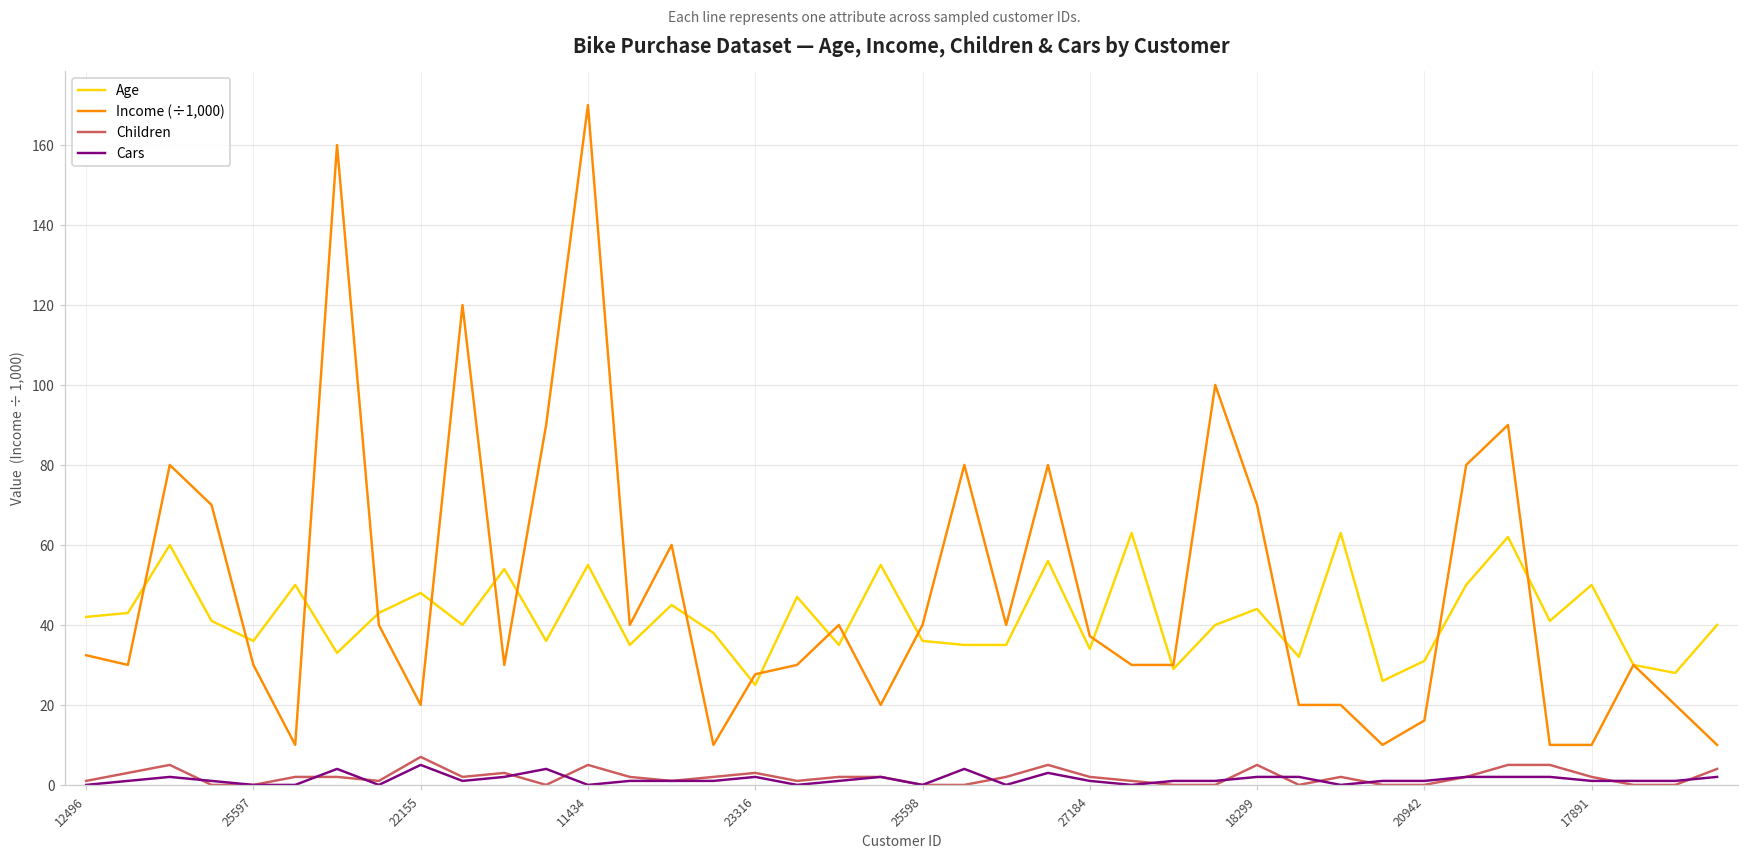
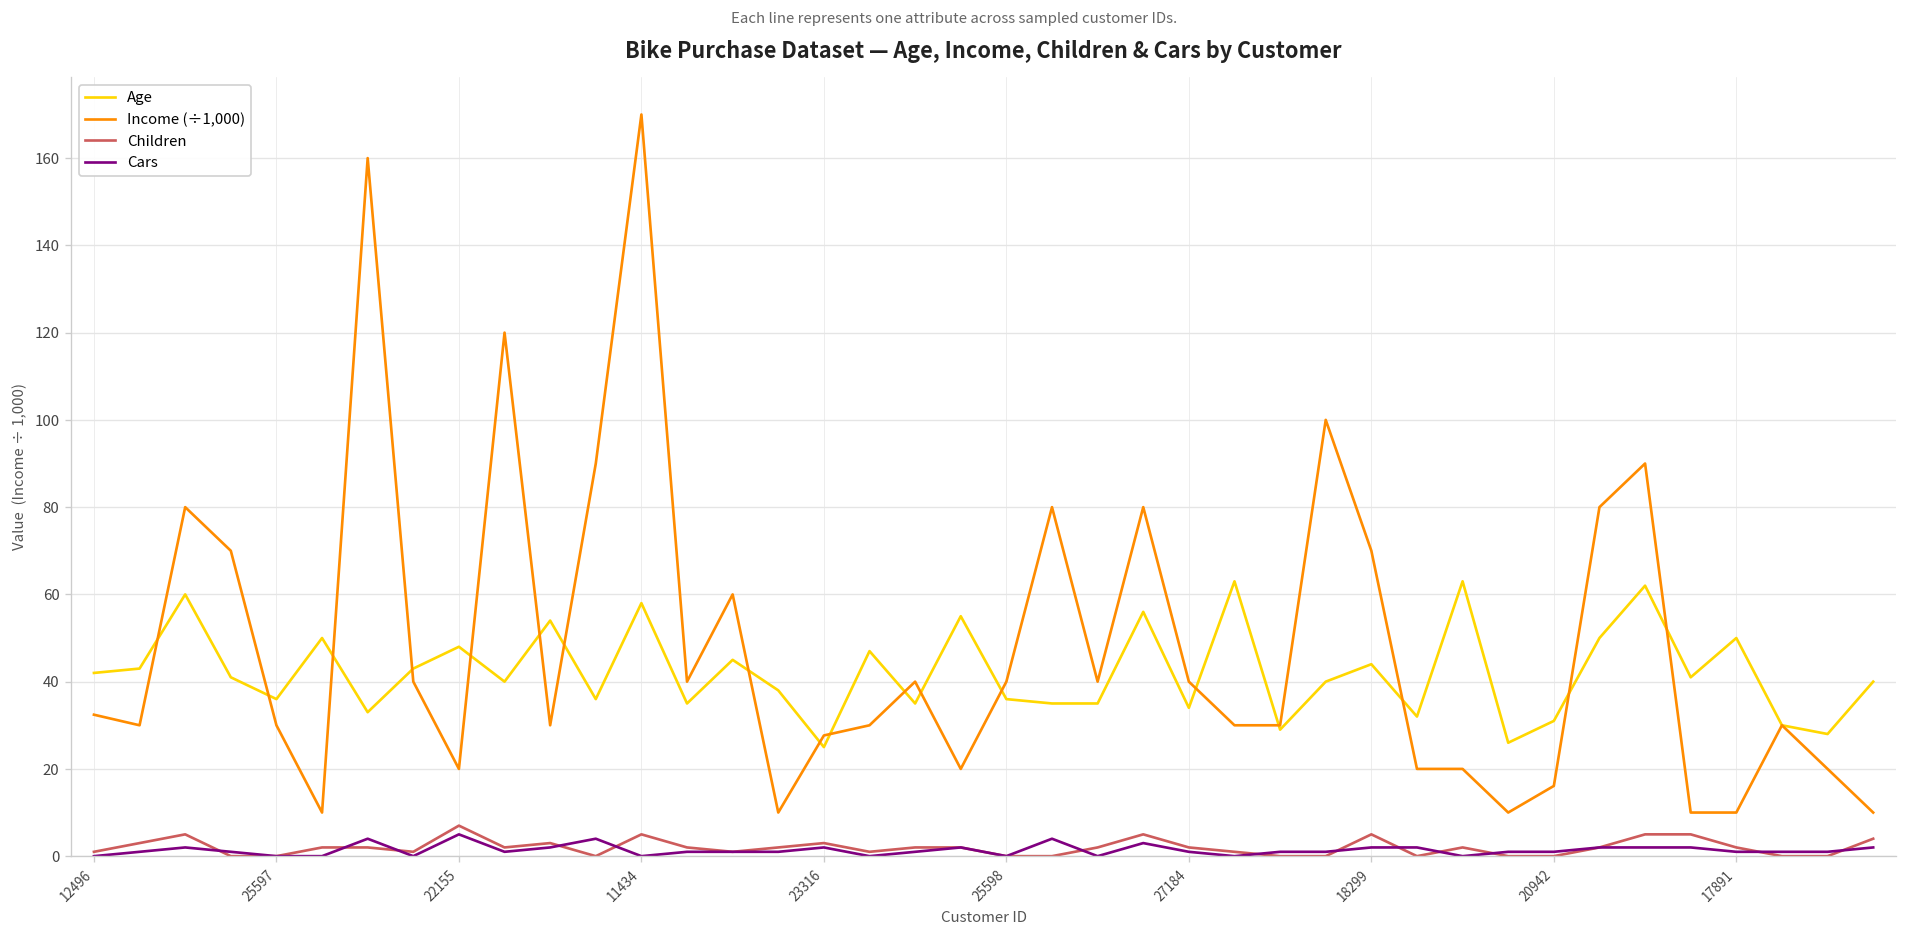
Age, 11434: 55 -> 58
Income (÷1,000), 27184: 37 -> 40
